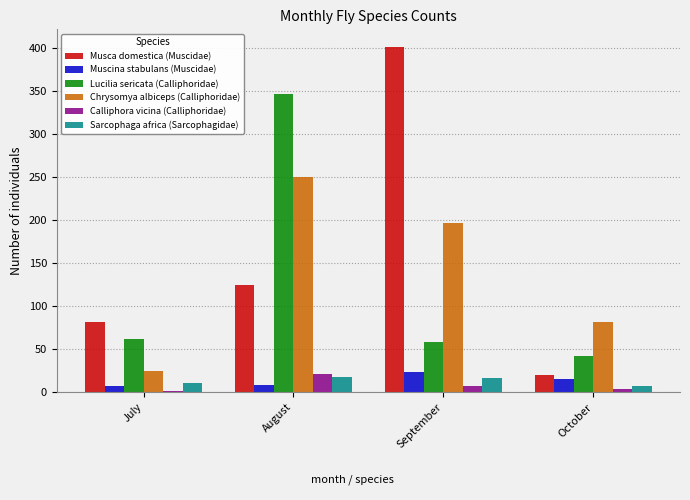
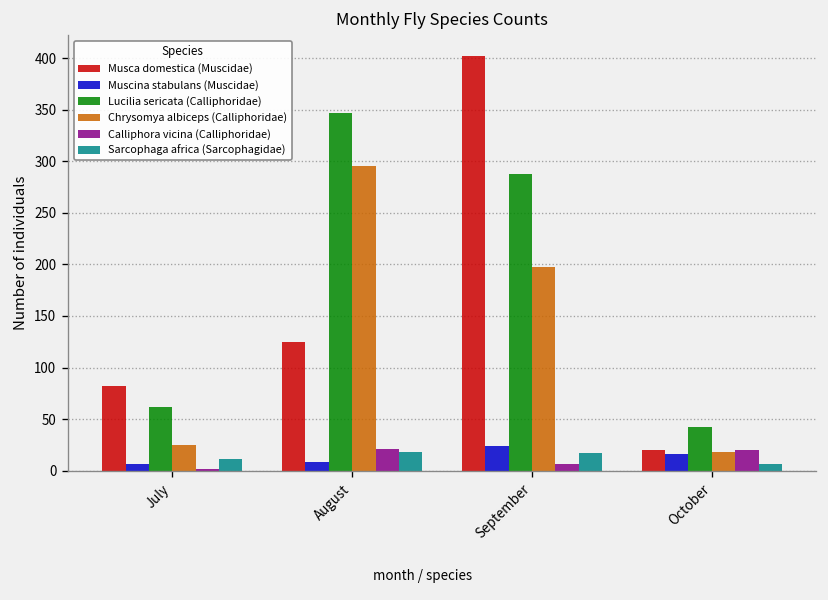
Chrysomya albiceps (Calliphoridae), August: 250 -> 300
Lucilia sericata (Calliphoridae), September: 60 -> 290
Chrysomya albiceps (Calliphoridae), October: 80 -> 20
Calliphora vicina (Calliphoridae), October: 0 -> 20
